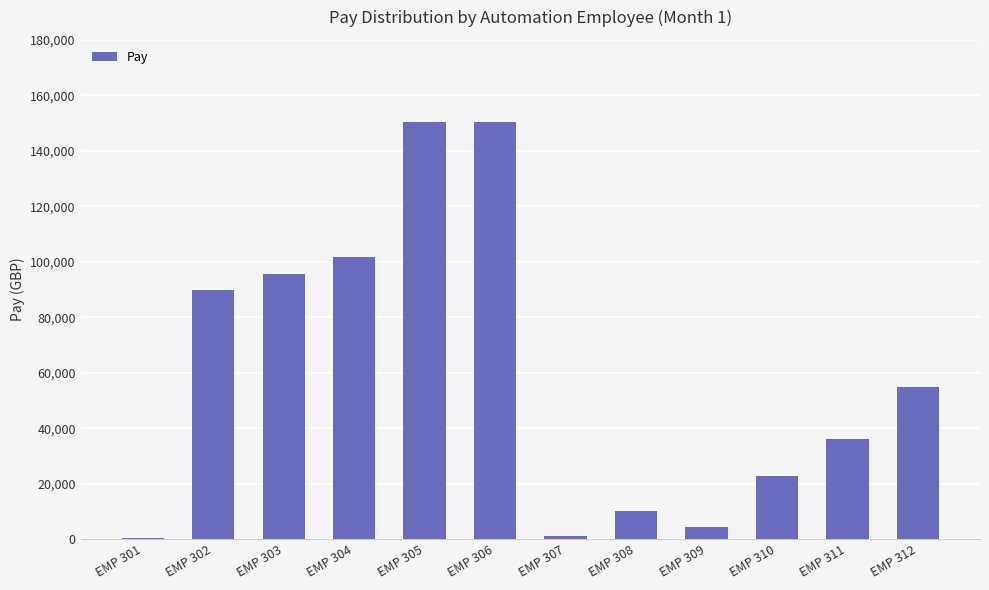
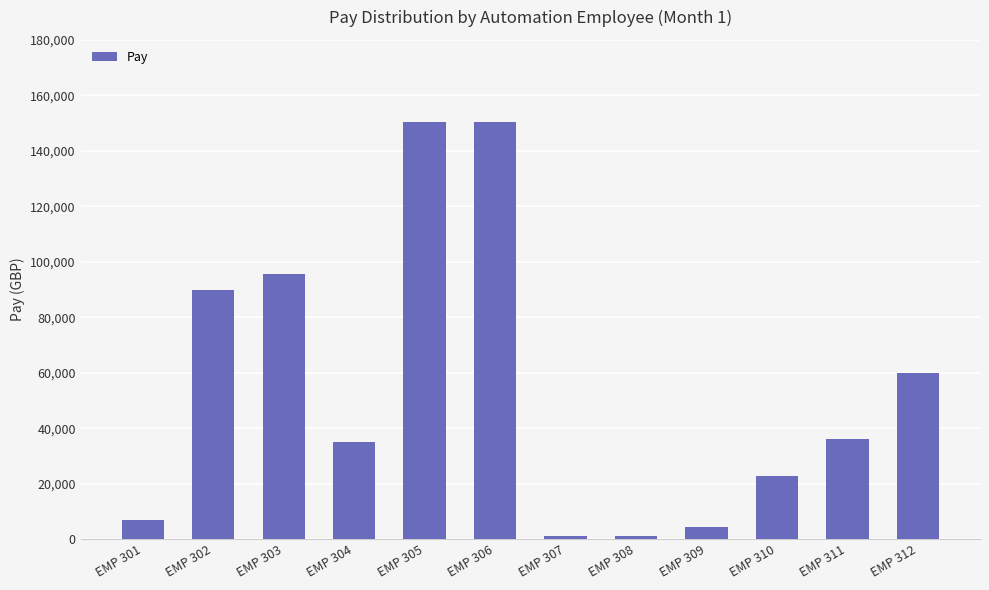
EMP 301: 0 -> 7,000
EMP 304: 102,000 -> 35,000
EMP 308: 10,000 -> 1,000
EMP 312: 55,000 -> 60,000
